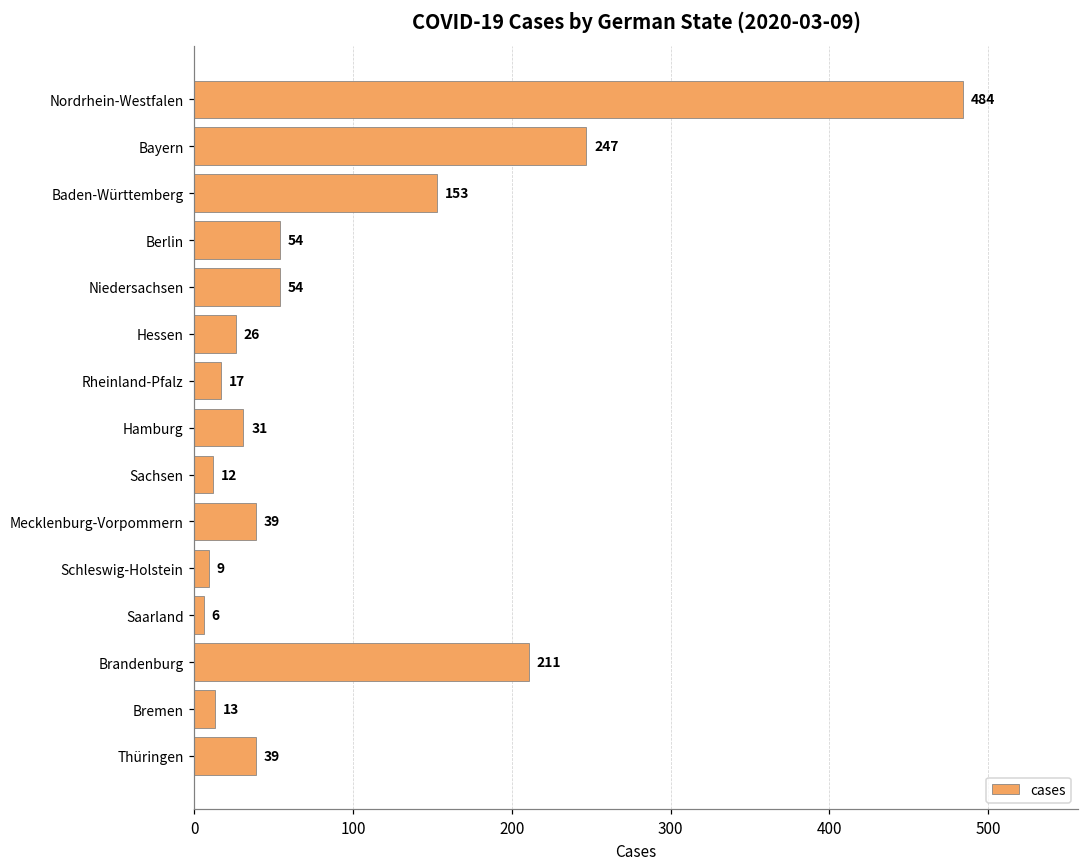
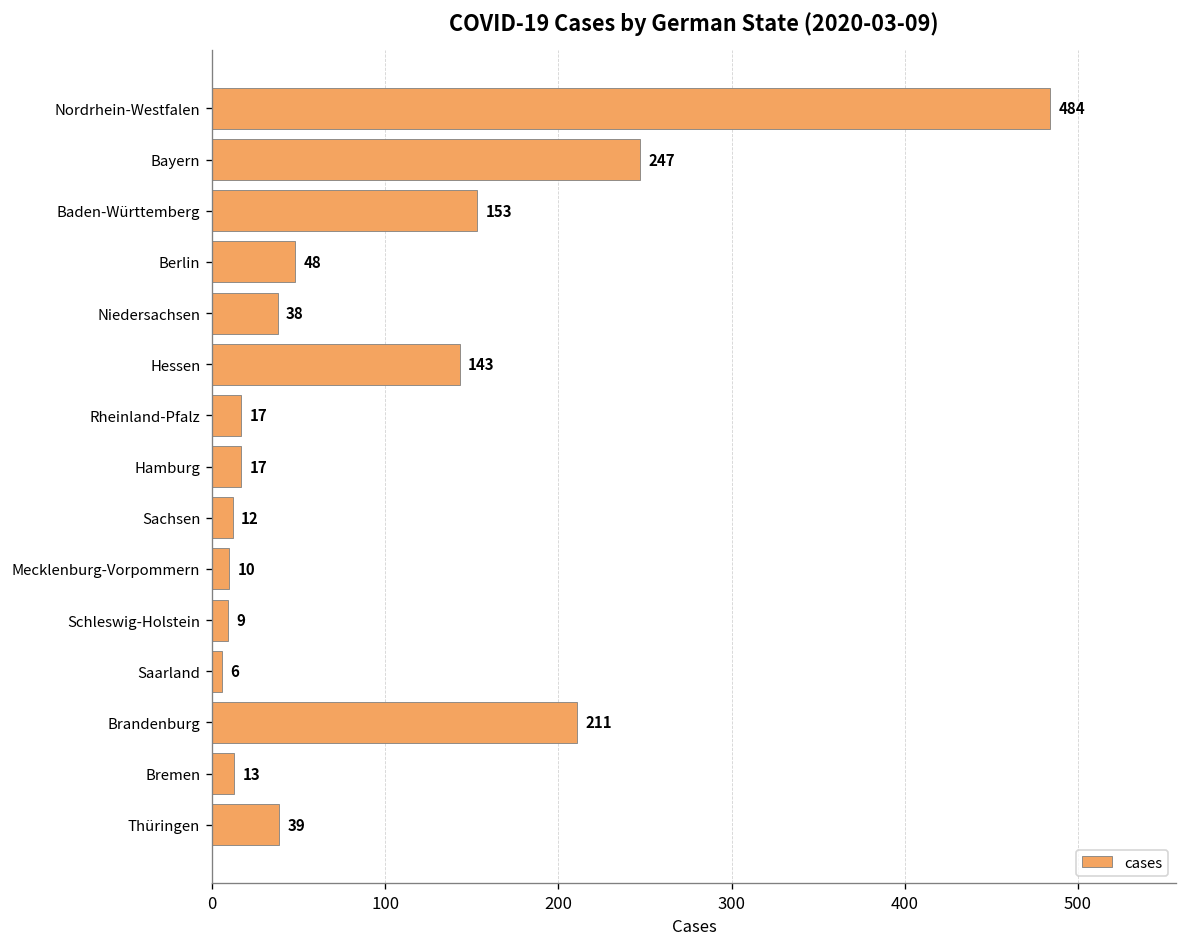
Berlin: 54 -> 48
Niedersachsen: 54 -> 38
Hessen: 26 -> 143
Hamburg: 31 -> 17
Mecklenburg-Vorpommern: 39 -> 10
